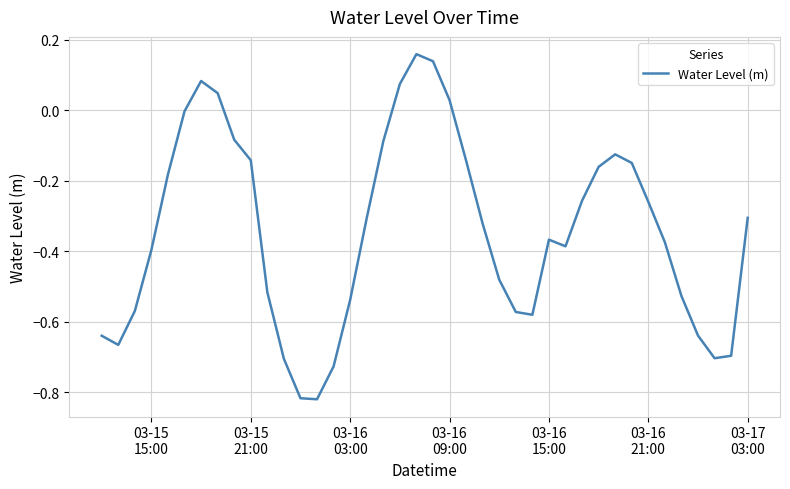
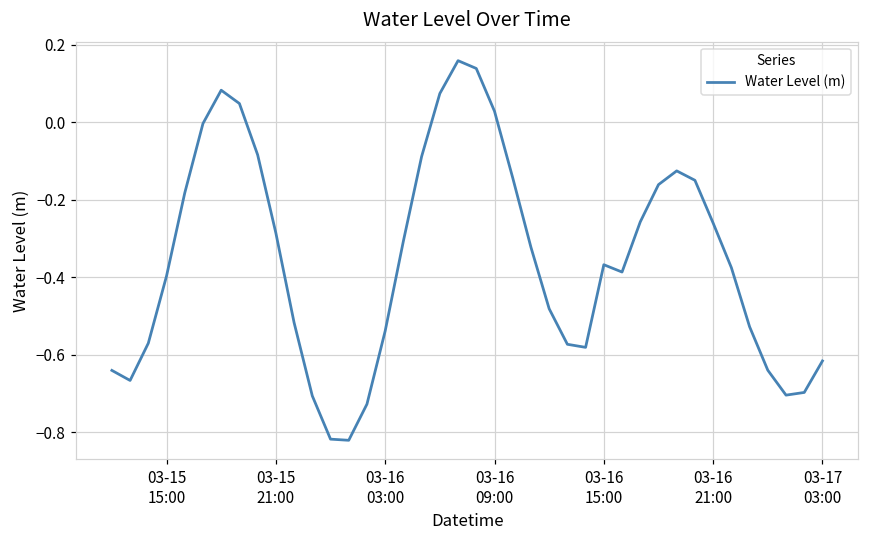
03-15 21:00: -0.14 -> -0.29
03-17 03:00: -0.31 -> -0.62
